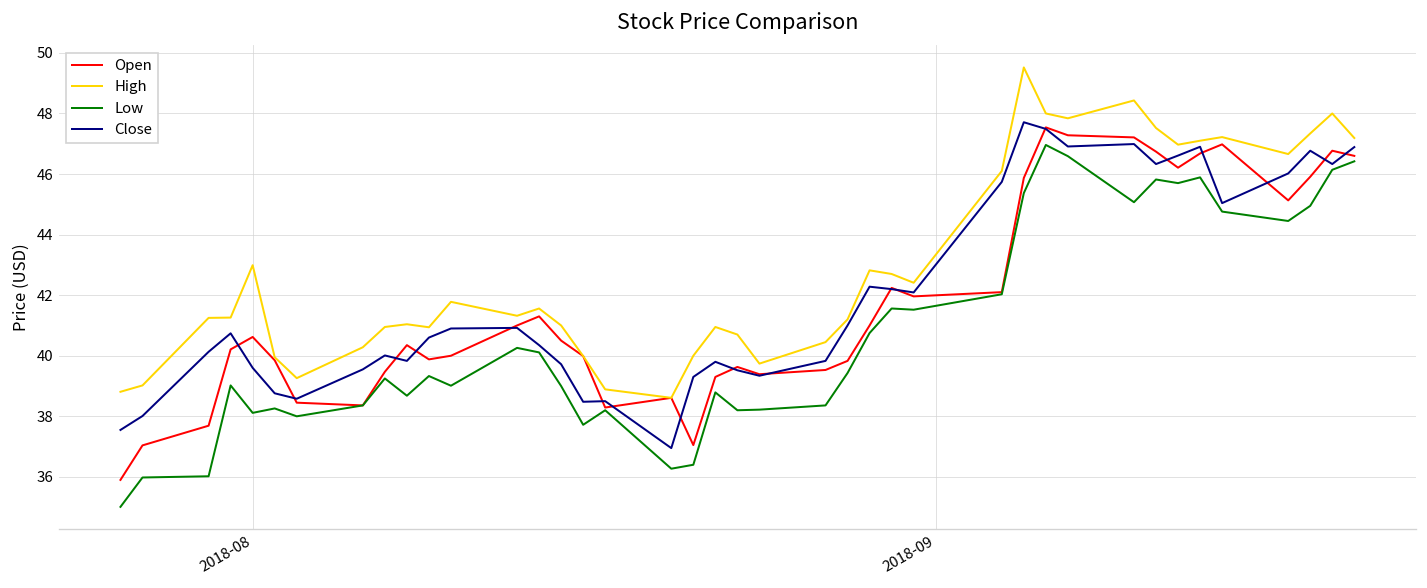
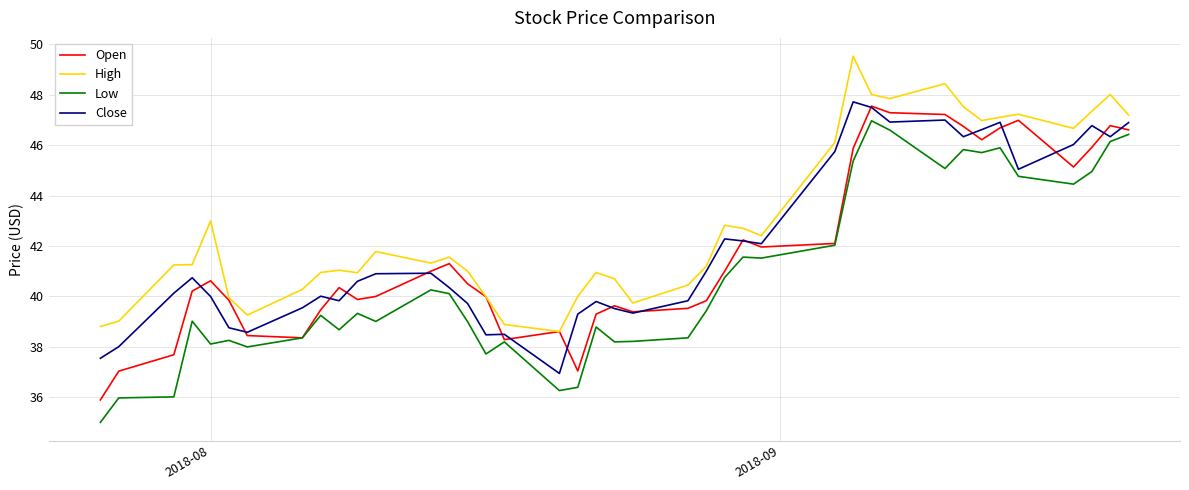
Close, 2018-08: 39.6 -> 40.0
